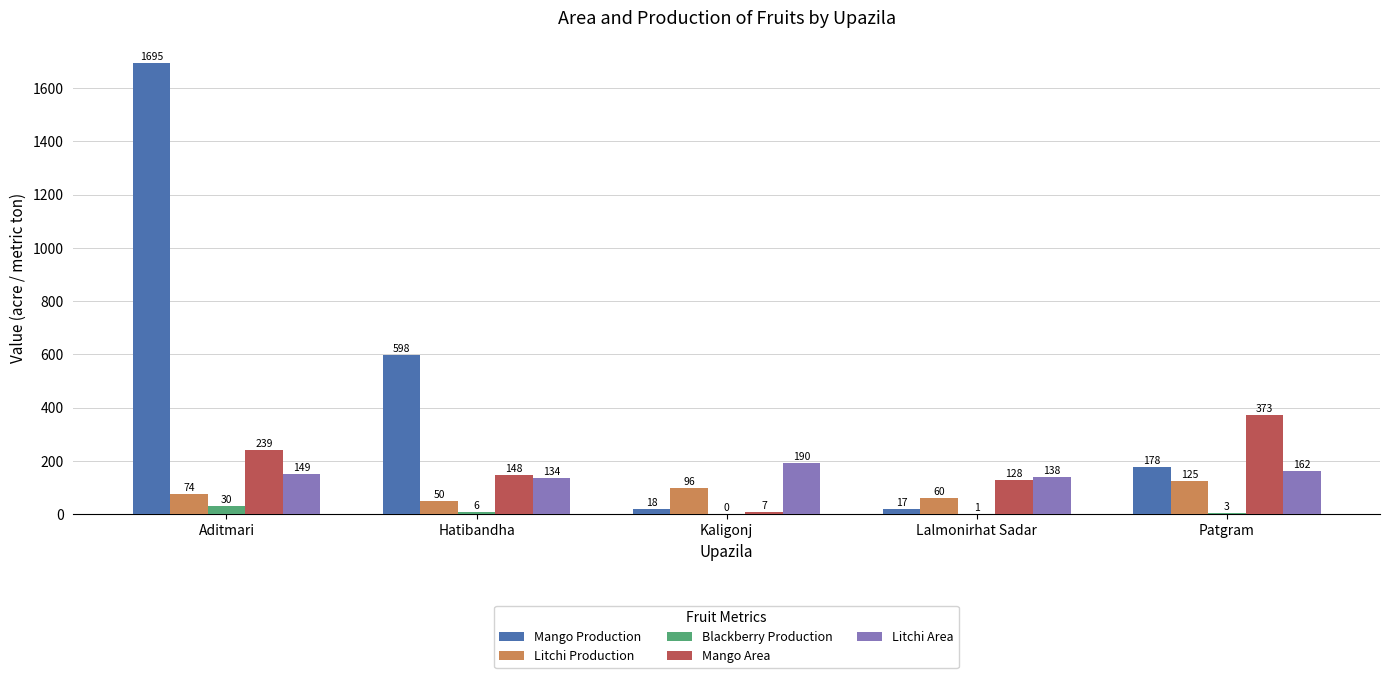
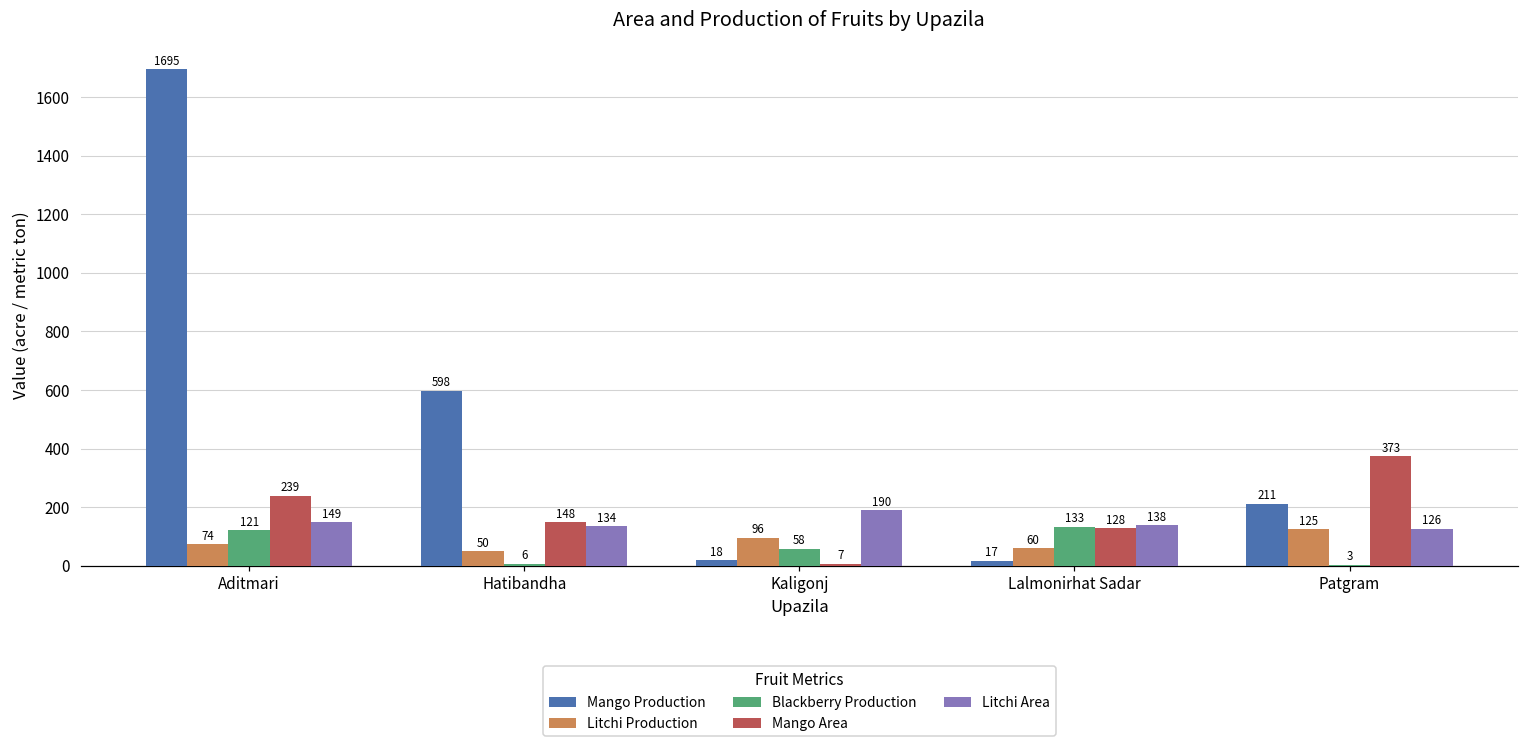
Blackberry Production, Aditmari: 30 -> 121
Blackberry Production, Kaligonj: 0 -> 58
Blackberry Production, Lalmonirhat Sadar: 1 -> 133
Mango Production, Patgram: 178 -> 211
Litchi Area, Patgram: 162 -> 126
